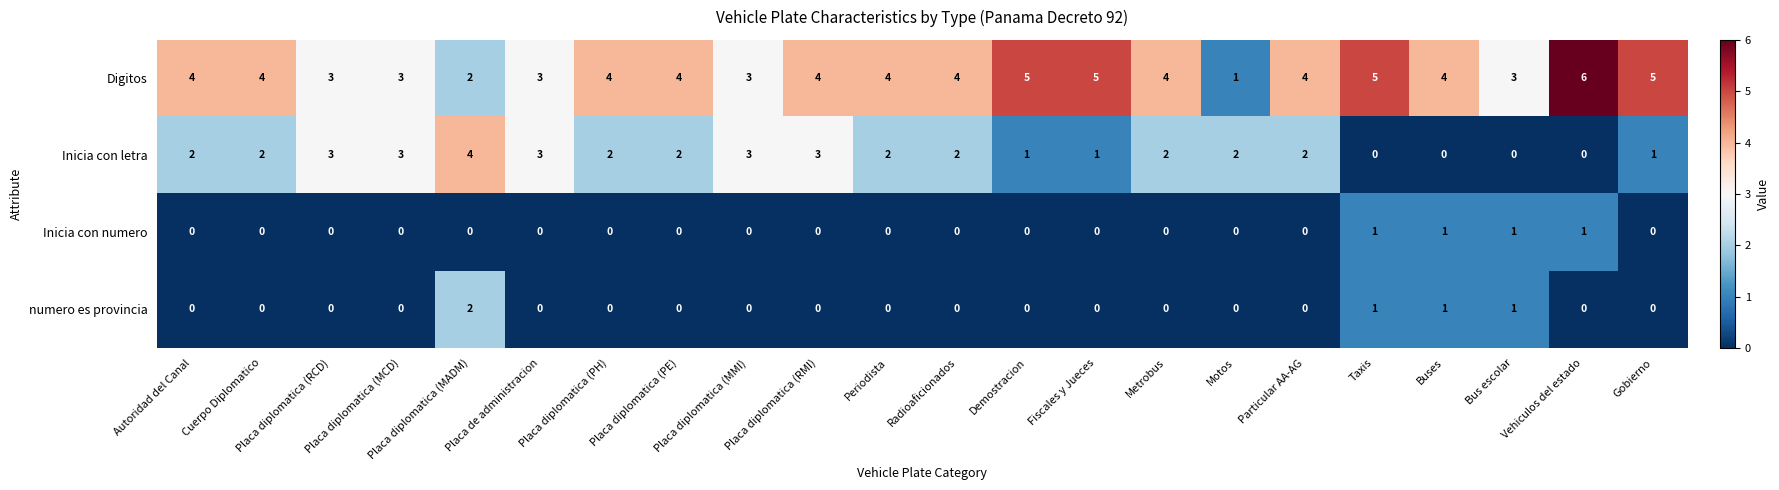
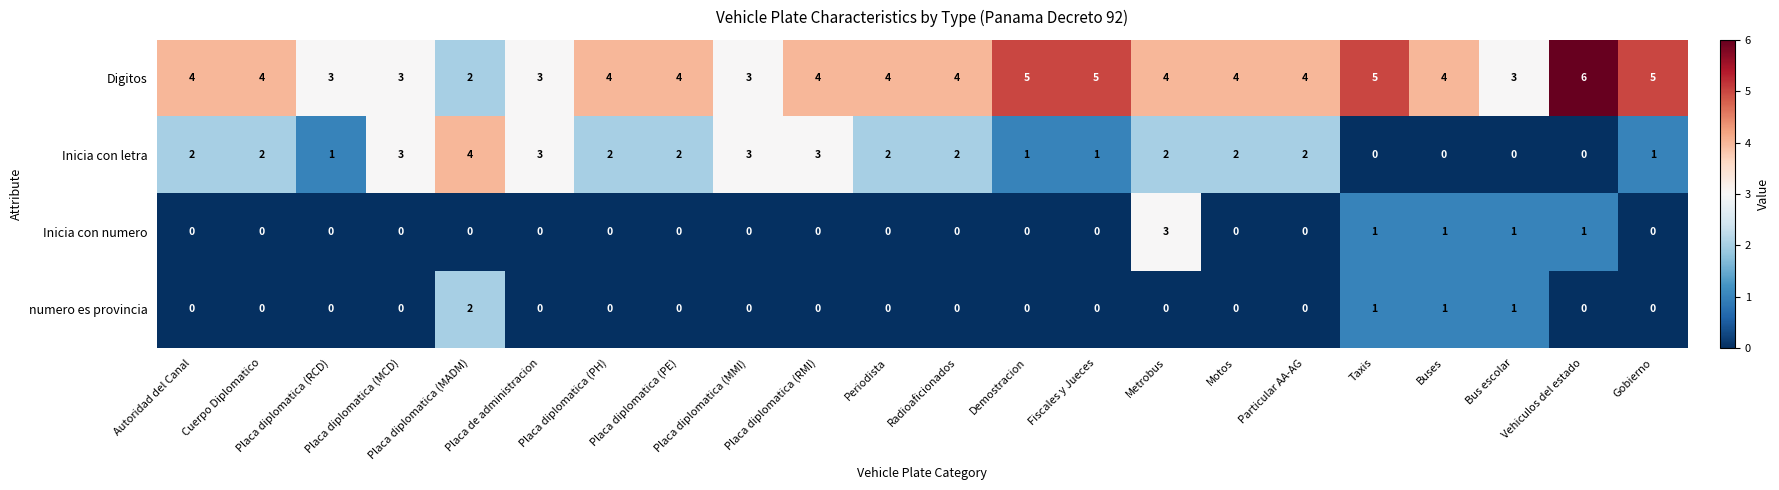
Digitos, Motos: 1 -> 4
Inicia con letra, Placa diplomatica (RCD): 3 -> 1
Inicia con numero, Metrobus: 0 -> 3
